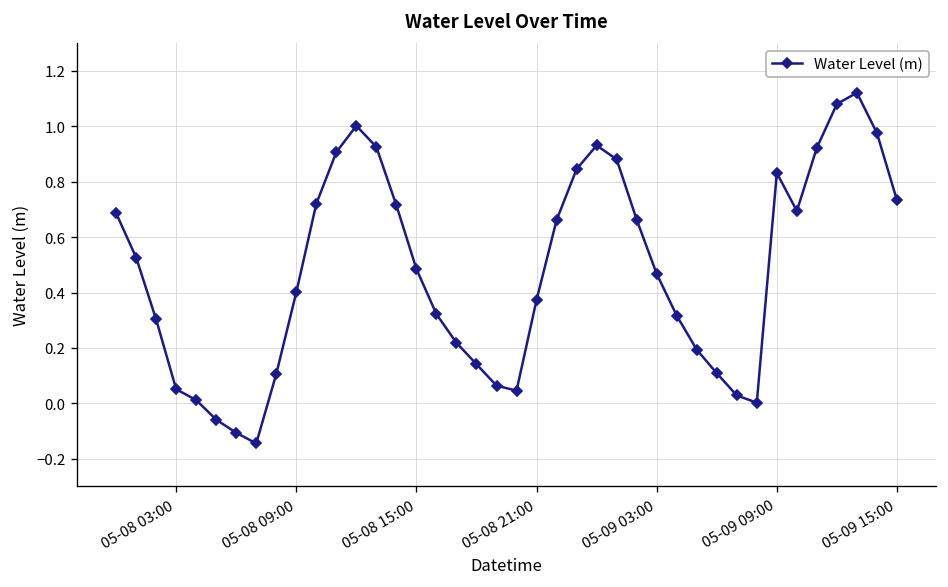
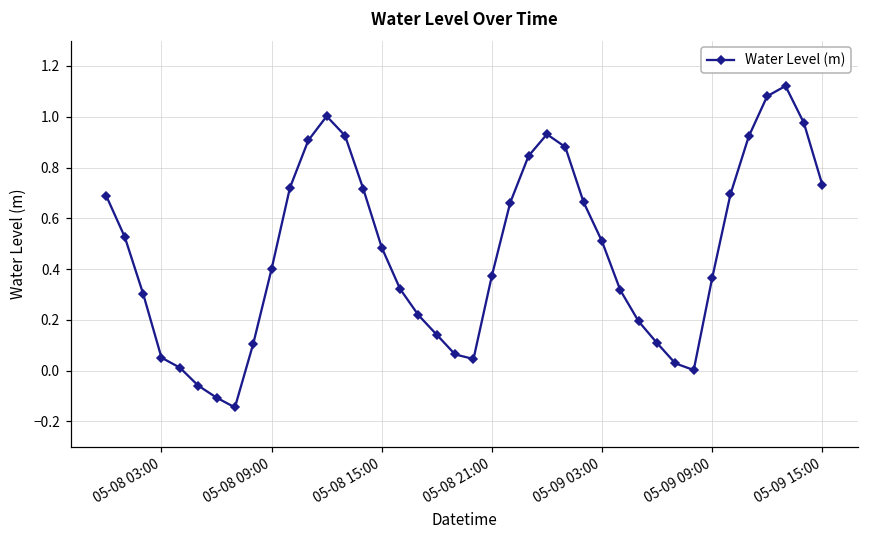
05-09 03:00: 0.47 -> 0.51
05-09 09:00: 0.83 -> 0.36
